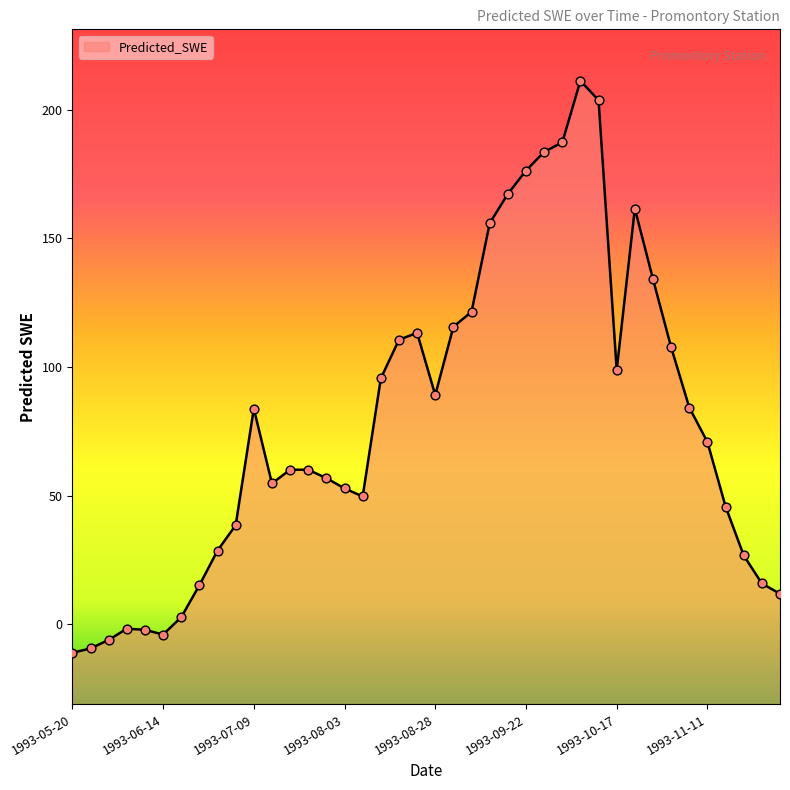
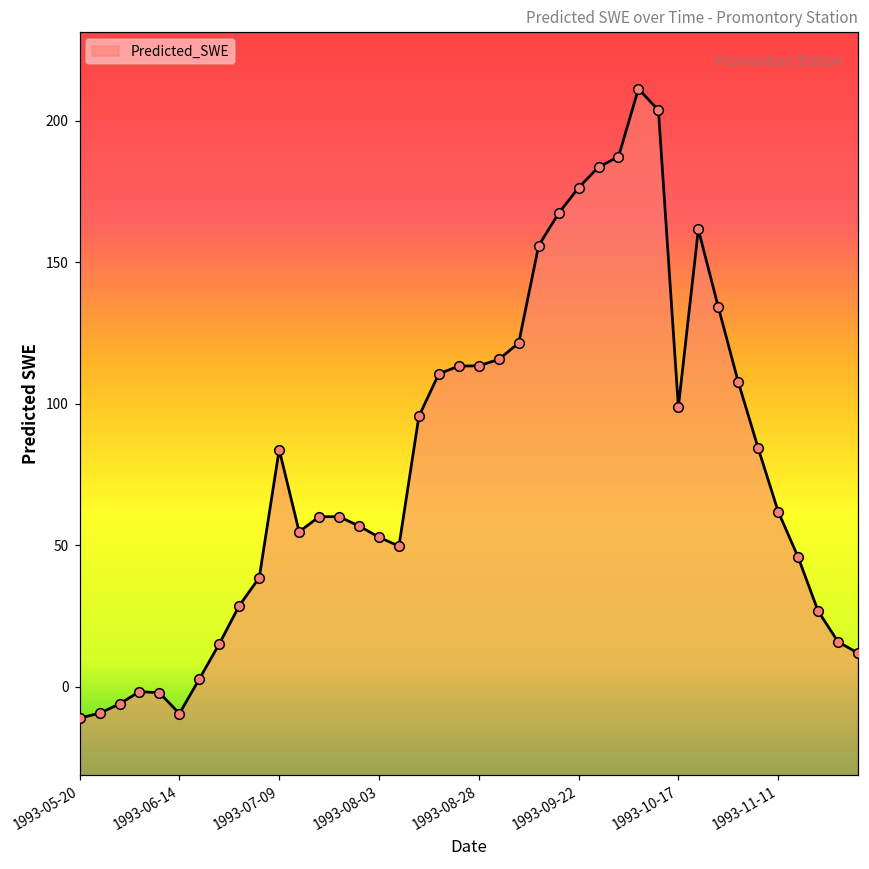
1993-06-14: -4 -> -9
1993-08-28: 89 -> 113
1993-11-11: 71 -> 62
